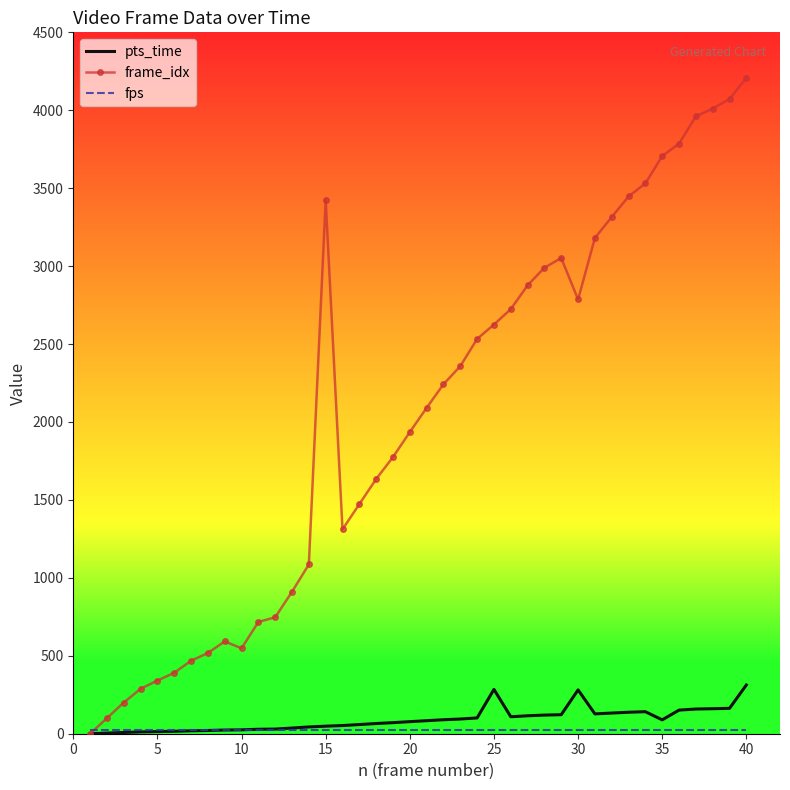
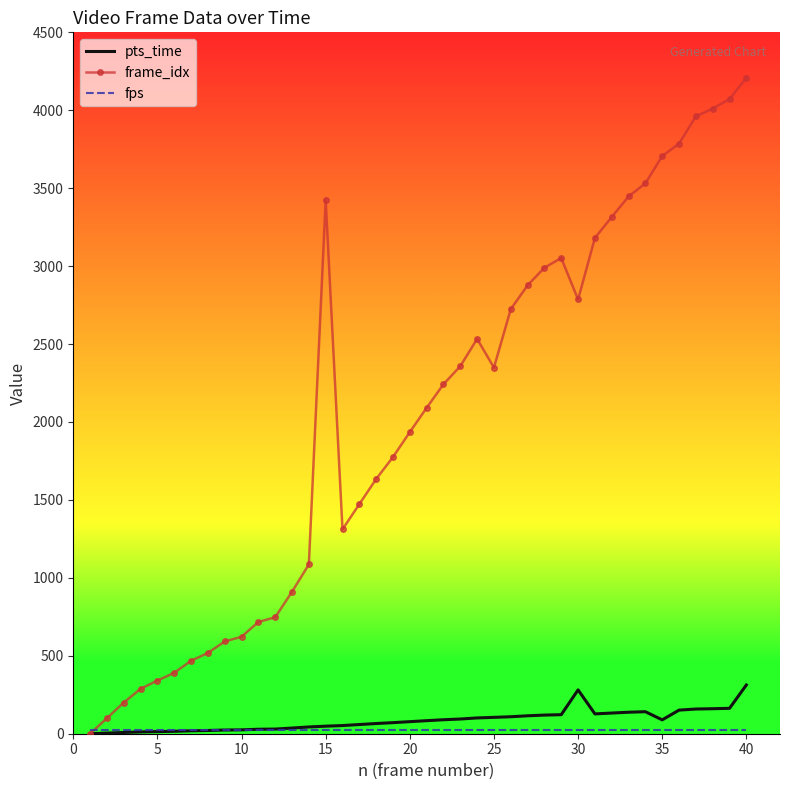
frame_idx, 10: 550 -> 620
pts_time, 25: 280 -> 110
frame_idx, 25: 2630 -> 2350
